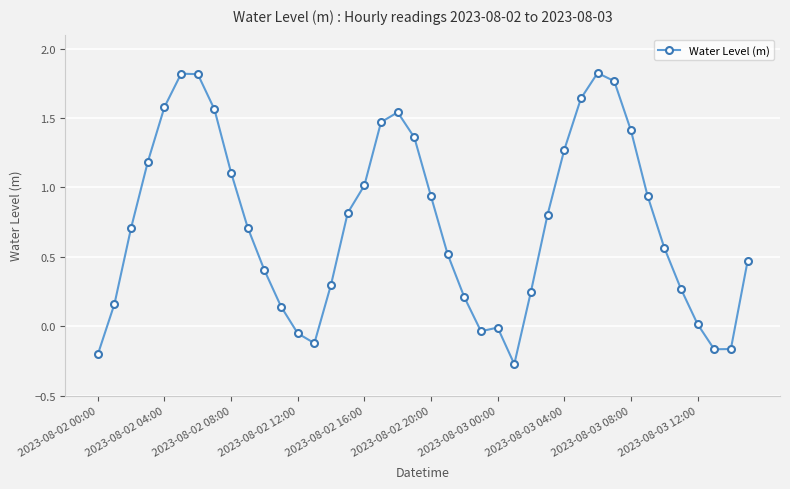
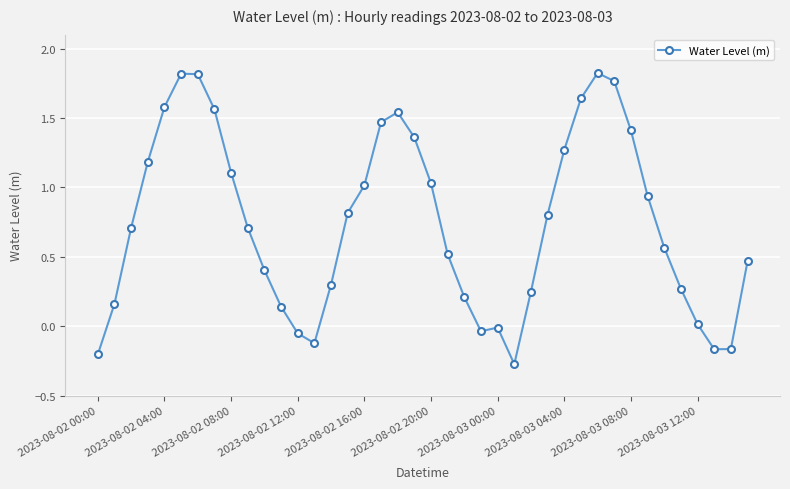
2023-08-02 20:00: 0.94 -> 1.03
